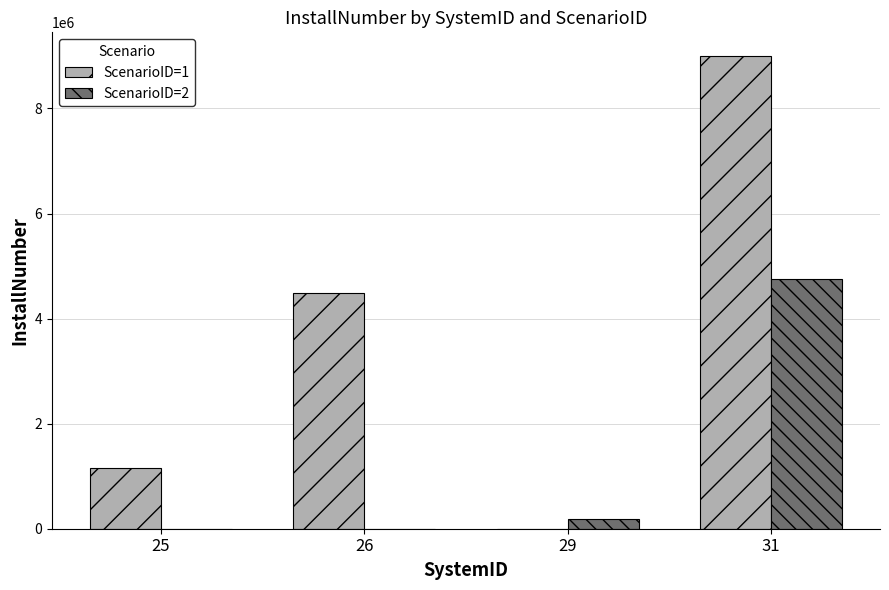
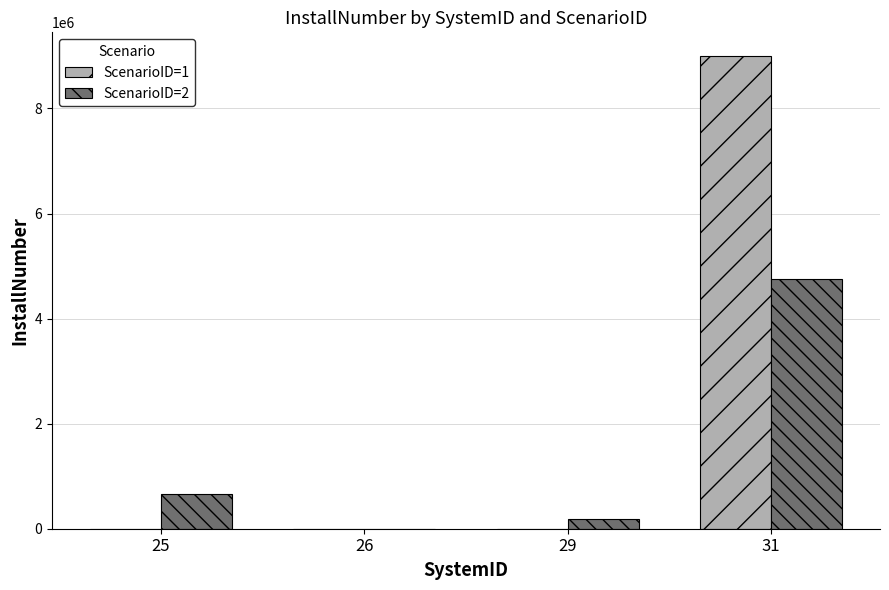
ScenarioID=1, 25: 1200000 -> 0
ScenarioID=2, 25: 0 -> 700000
ScenarioID=1, 26: 4500000 -> 0
